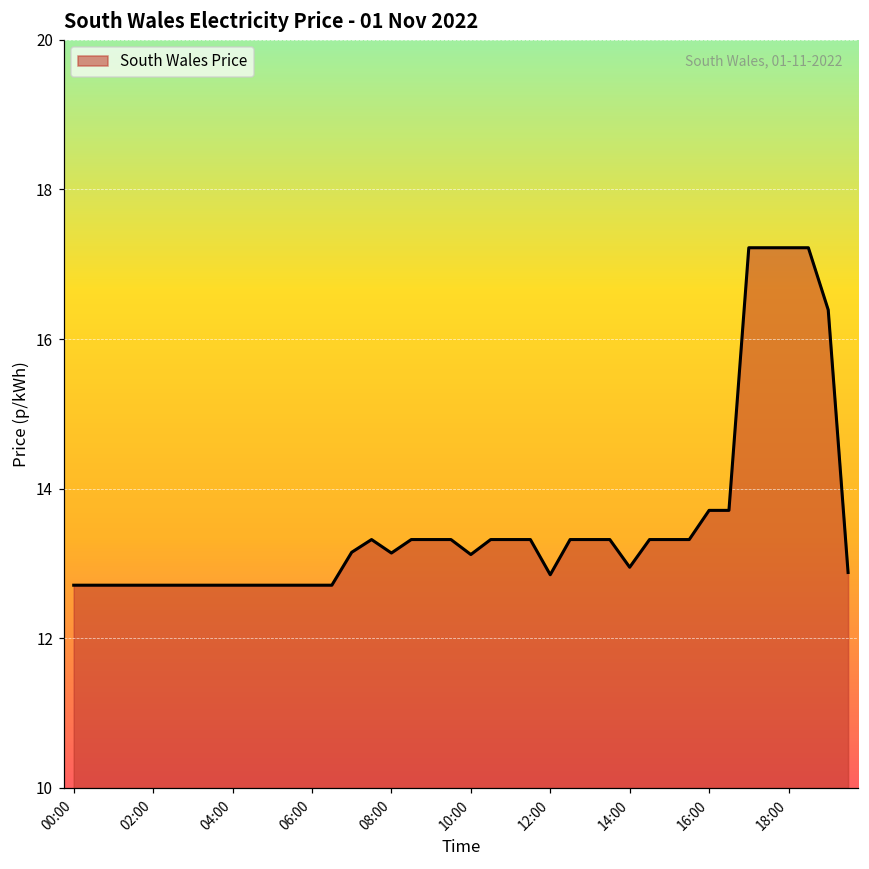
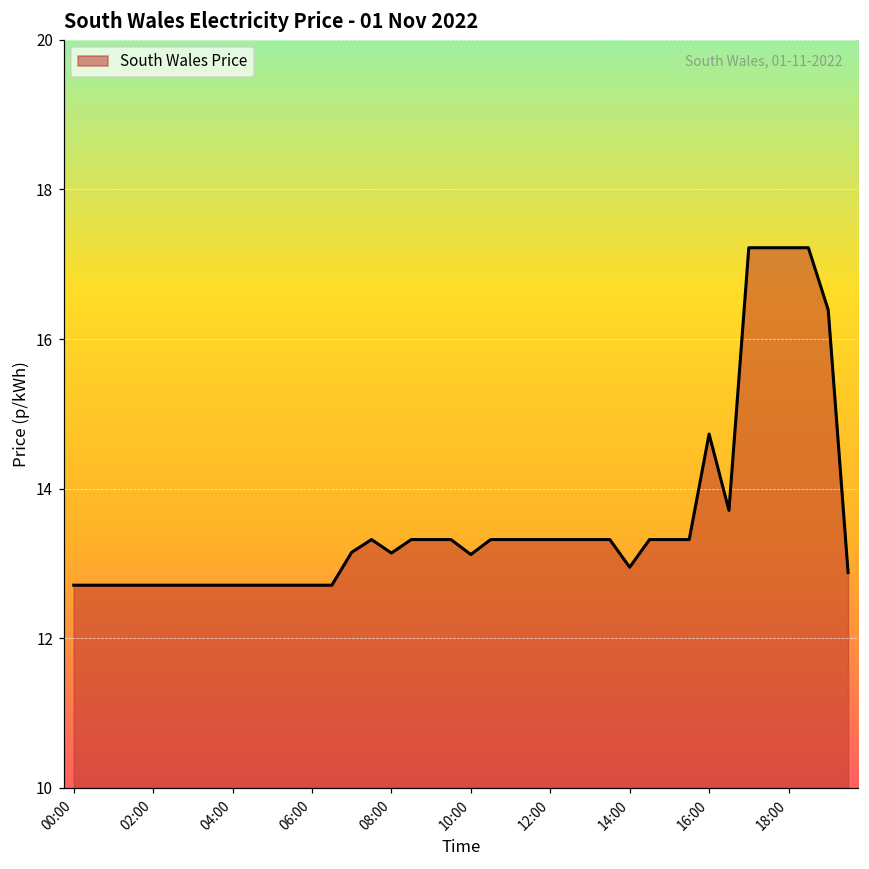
12:00: 12.9 -> 13.3
16:00: 13.7 -> 14.7
